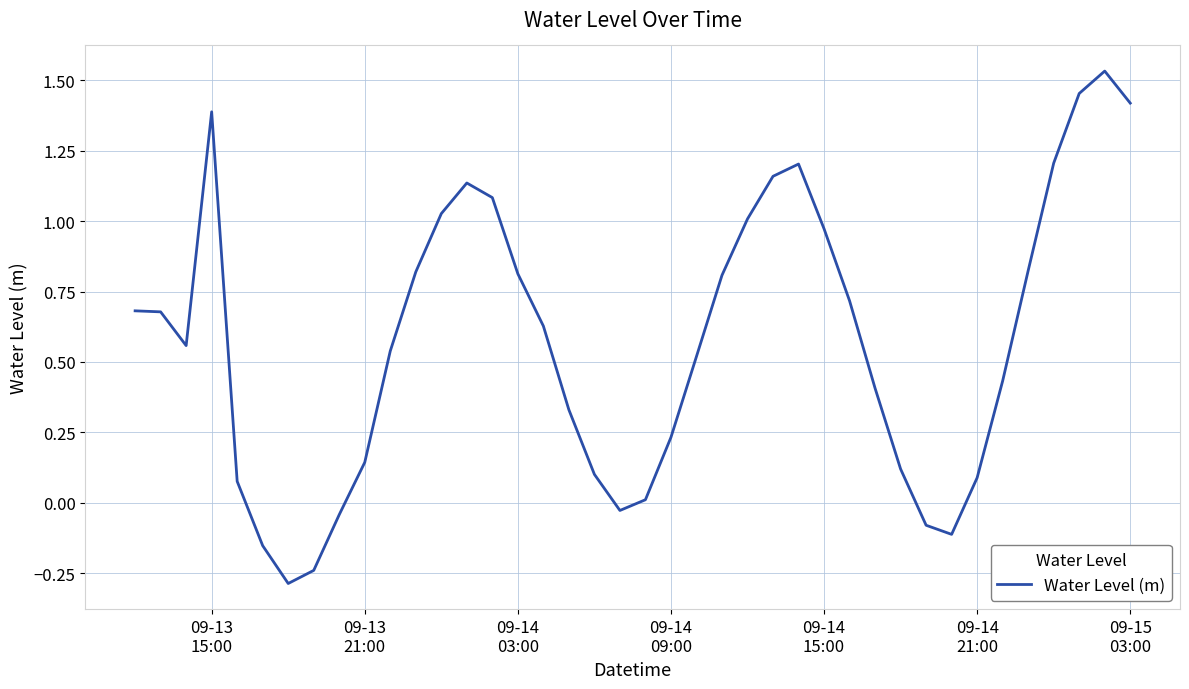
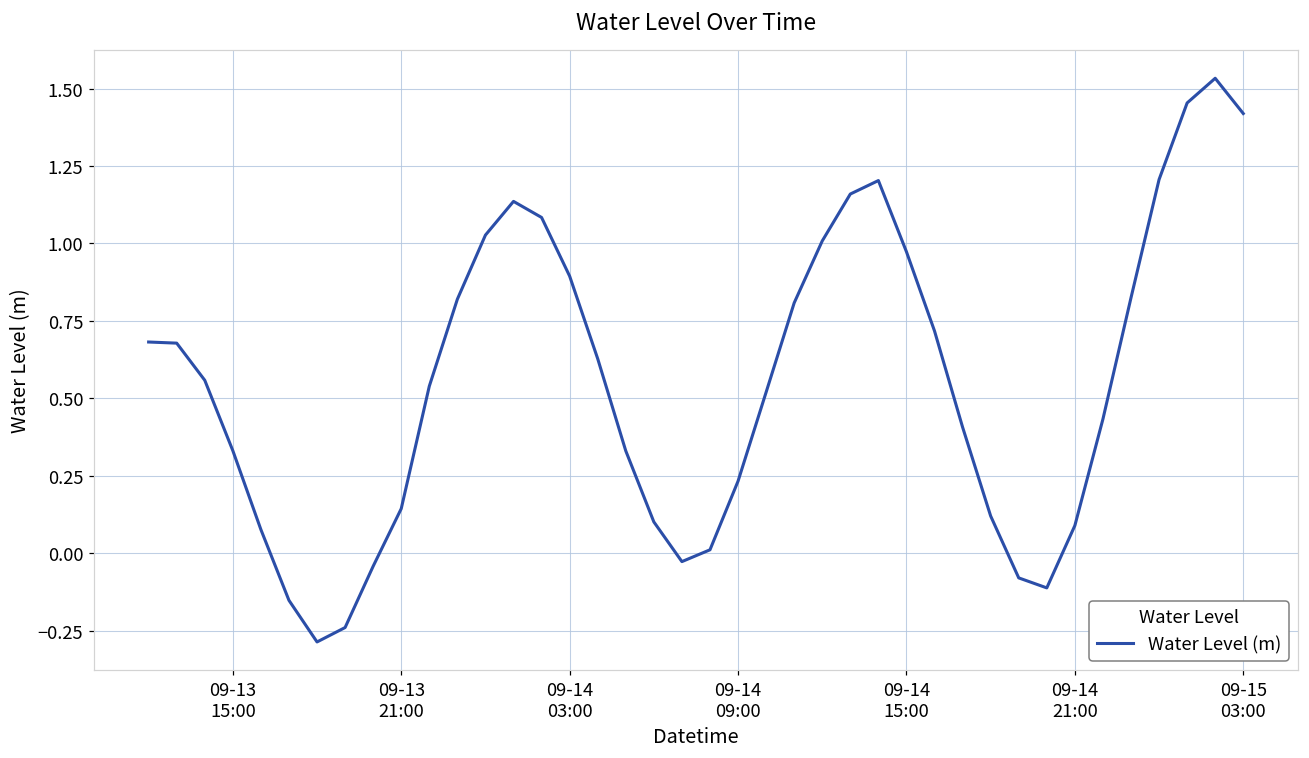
09-13 15:00: 1.39 -> 0.33
09-14 03:00: 0.81 -> 0.89
